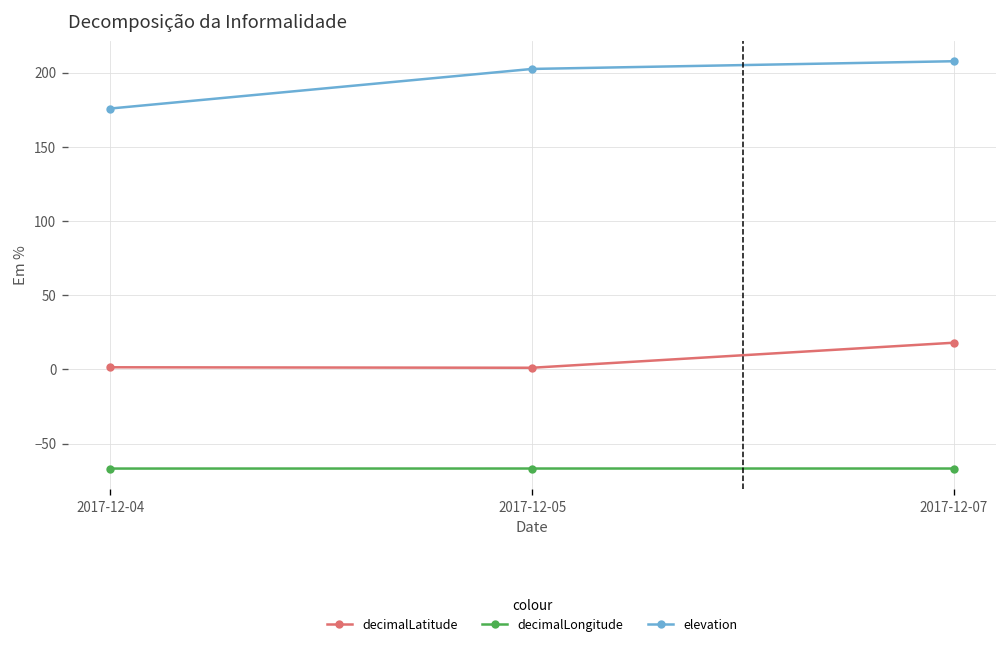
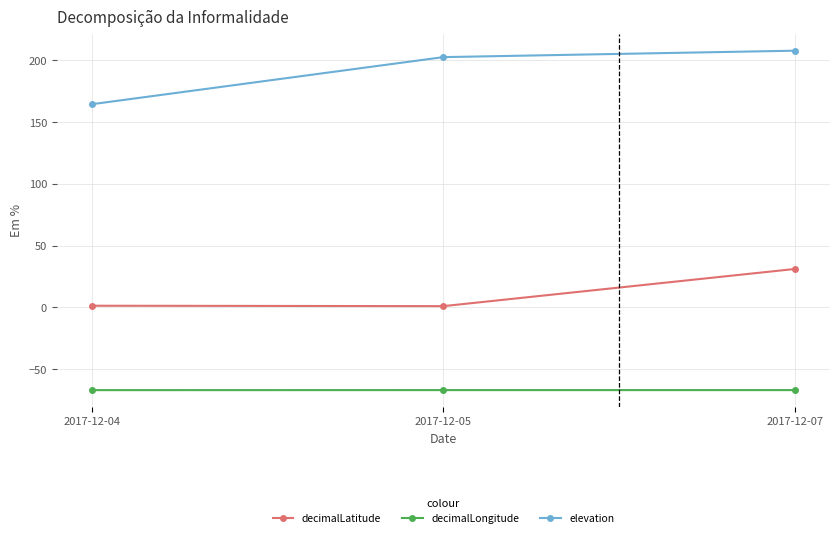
elevation, 2017-12-04: 176 -> 165
decimalLatitude, 2017-12-07: 18 -> 31
